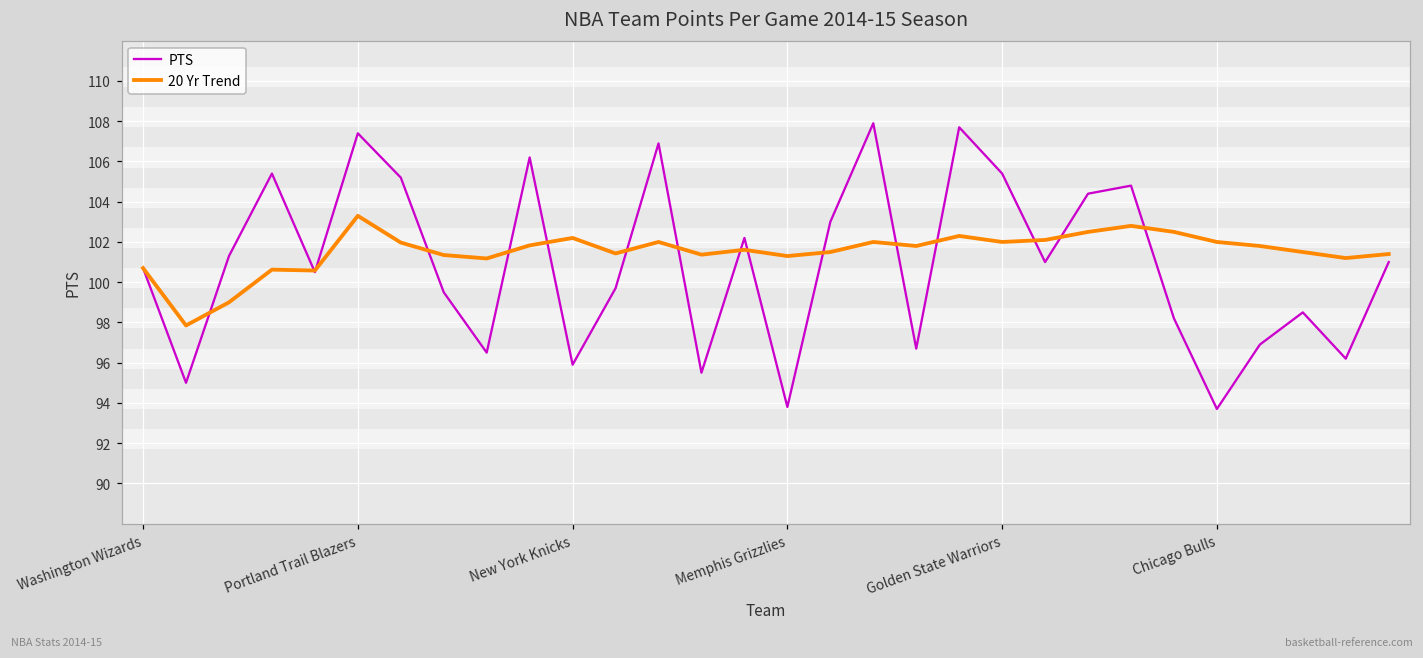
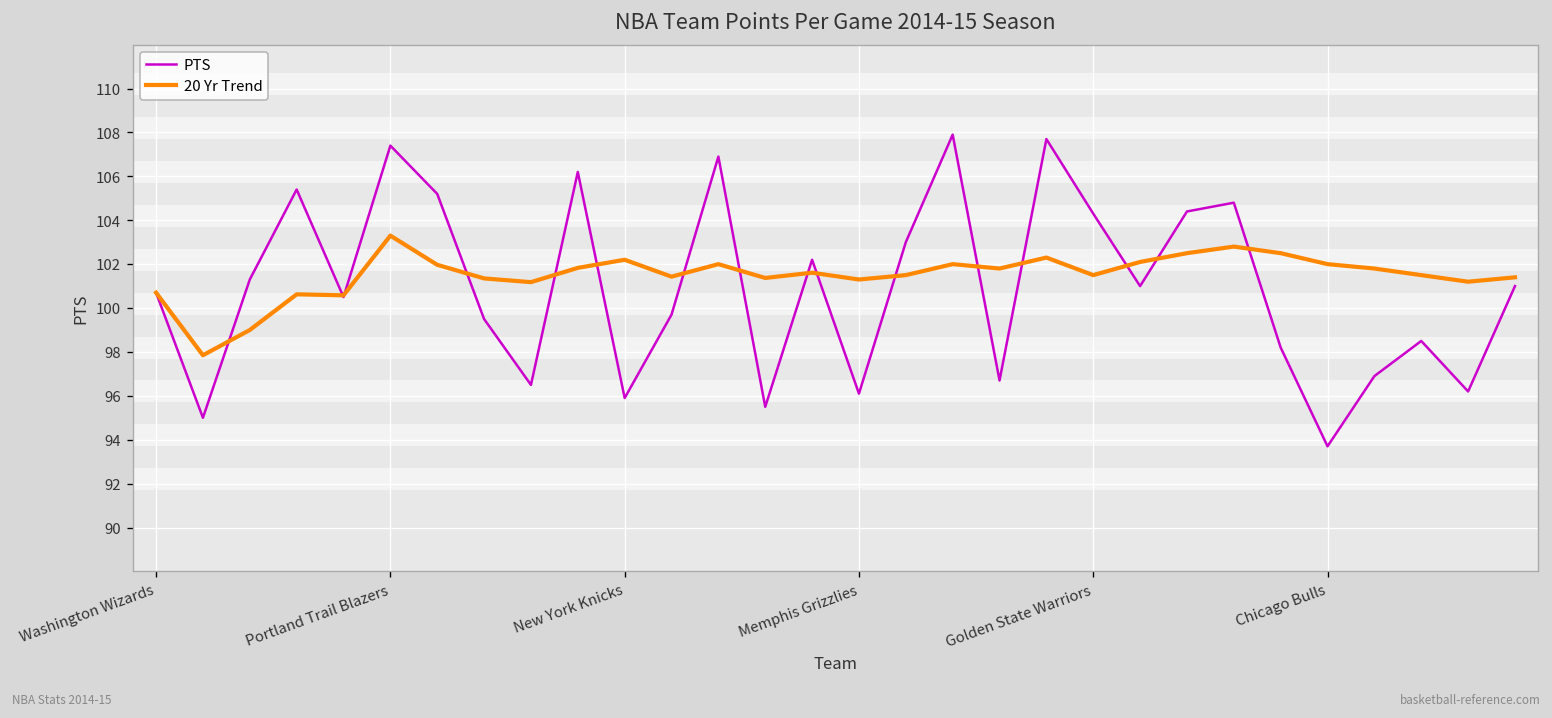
PTS, Memphis Grizzlies: 93.8 -> 96.1
PTS, Golden State Warriors: 105.4 -> 104.3
20 Yr Trend, Golden State Warriors: 102.0 -> 101.5
